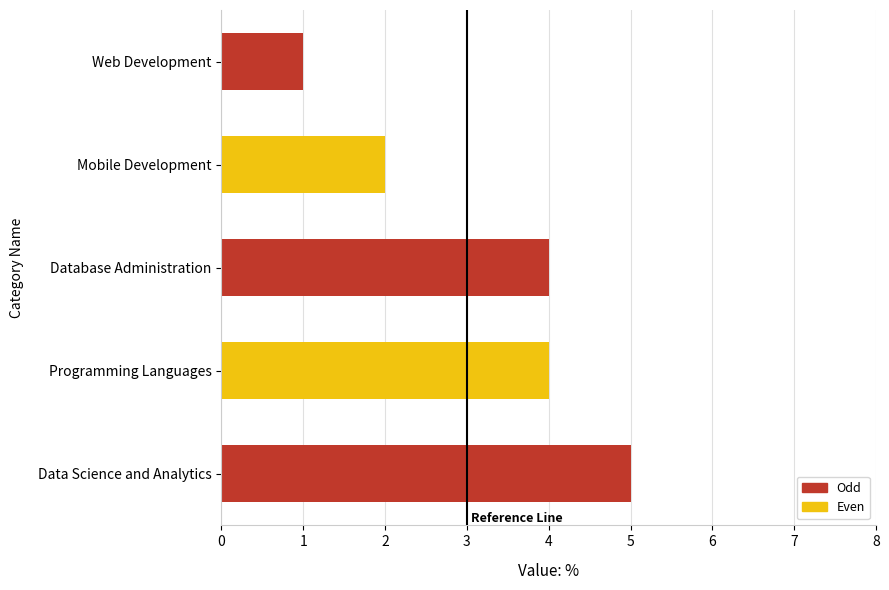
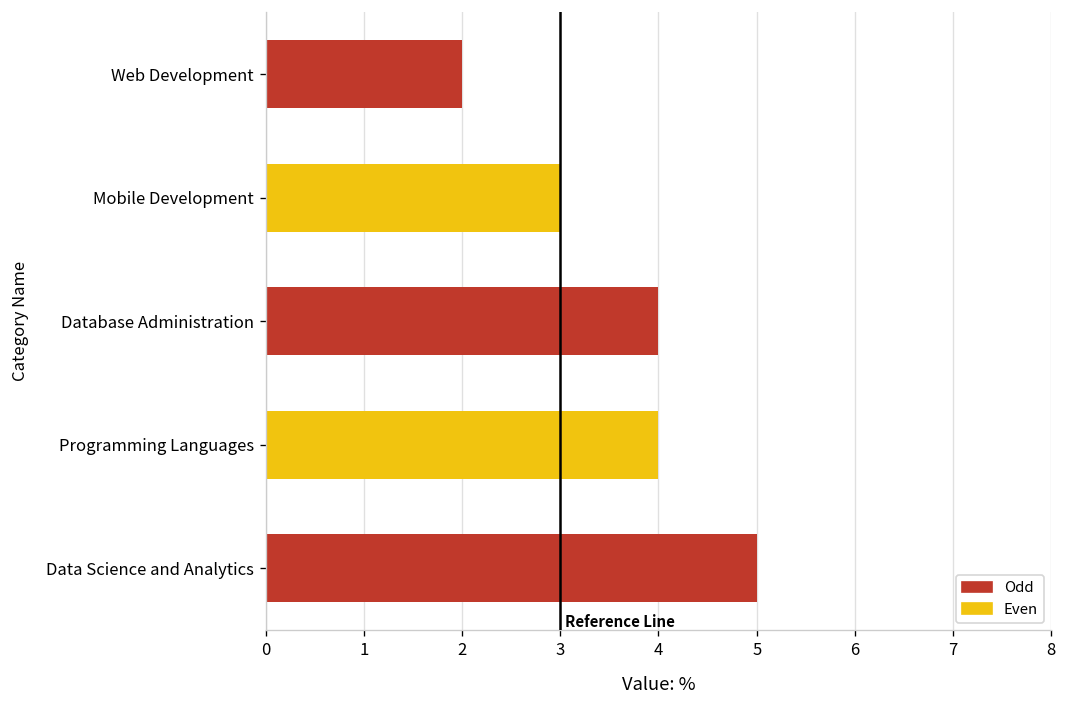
Web Development: 1 -> 2
Mobile Development: 2 -> 3
